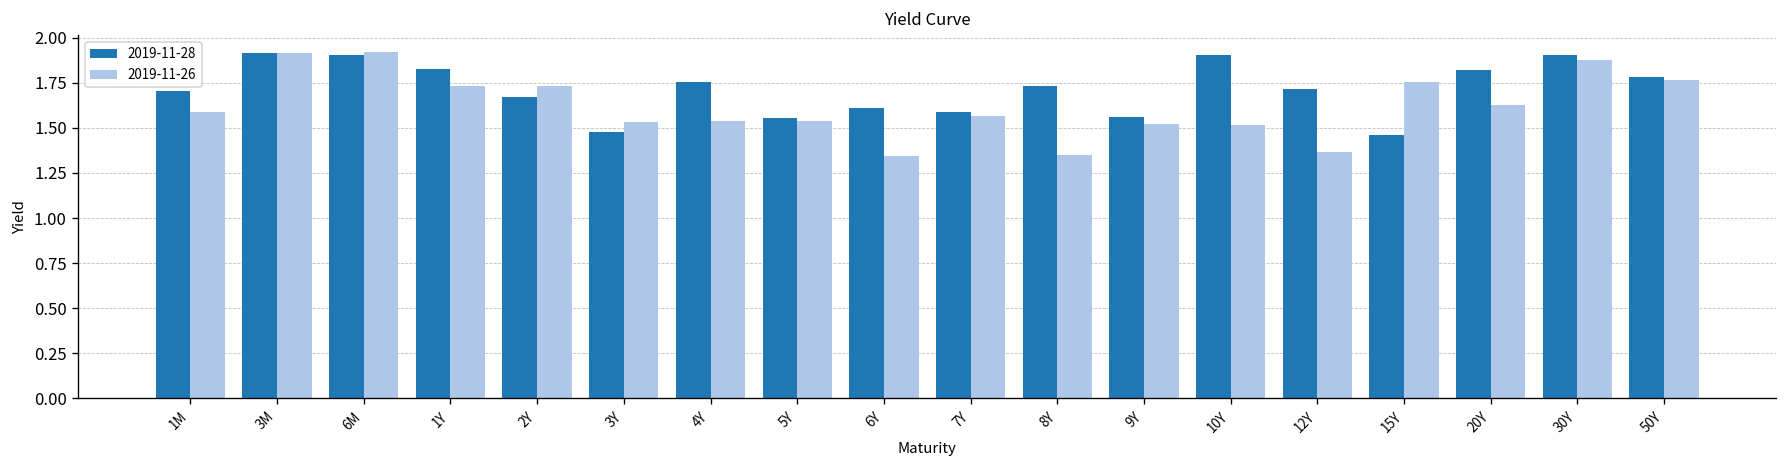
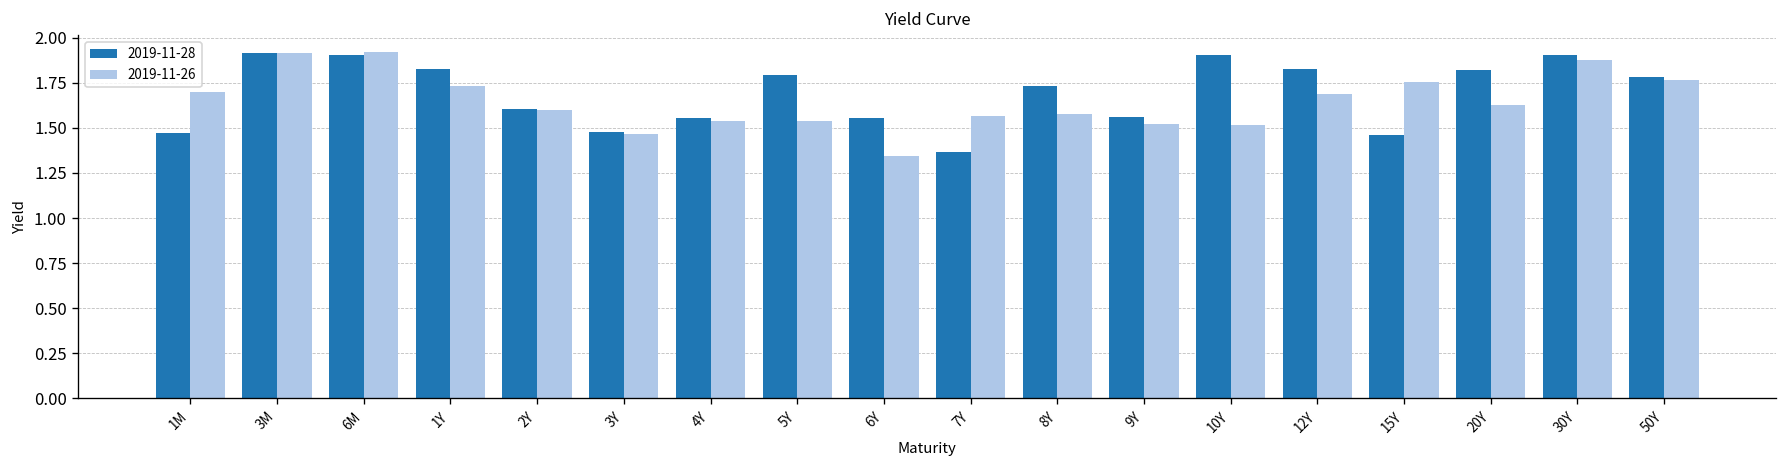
2019-11-28, 1M: 1.70 -> 1.47
2019-11-26, 1M: 1.59 -> 1.70
2019-11-28, 2Y: 1.67 -> 1.60
2019-11-26, 2Y: 1.73 -> 1.60
2019-11-26, 3Y: 1.53 -> 1.46
2019-11-28, 4Y: 1.76 -> 1.55
2019-11-28, 5Y: 1.55 -> 1.79
2019-11-28, 6Y: 1.61 -> 1.56
2019-11-28, 7Y: 1.59 -> 1.37
2019-11-26, 8Y: 1.35 -> 1.58
2019-11-28, 12Y: 1.72 -> 1.83
2019-11-26, 12Y: 1.36 -> 1.69
